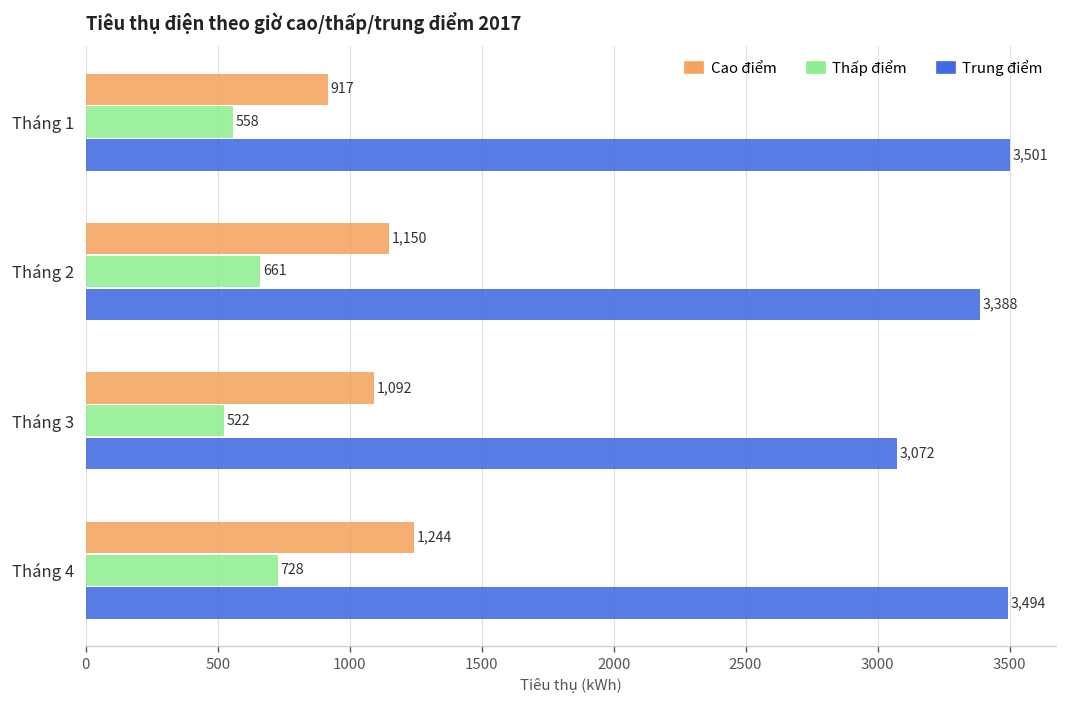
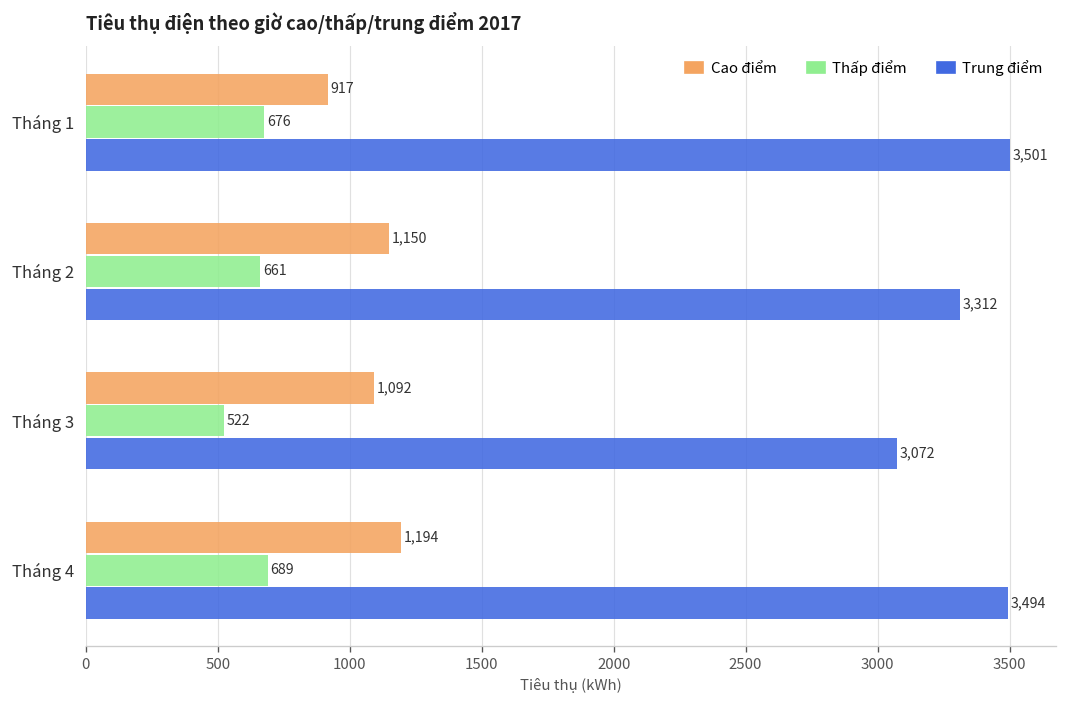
Thấp điểm, Tháng 1: 558 -> 676
Trung điểm, Tháng 2: 3,388 -> 3,312
Cao điểm, Tháng 4: 1,244 -> 1,194
Thấp điểm, Tháng 4: 728 -> 689
